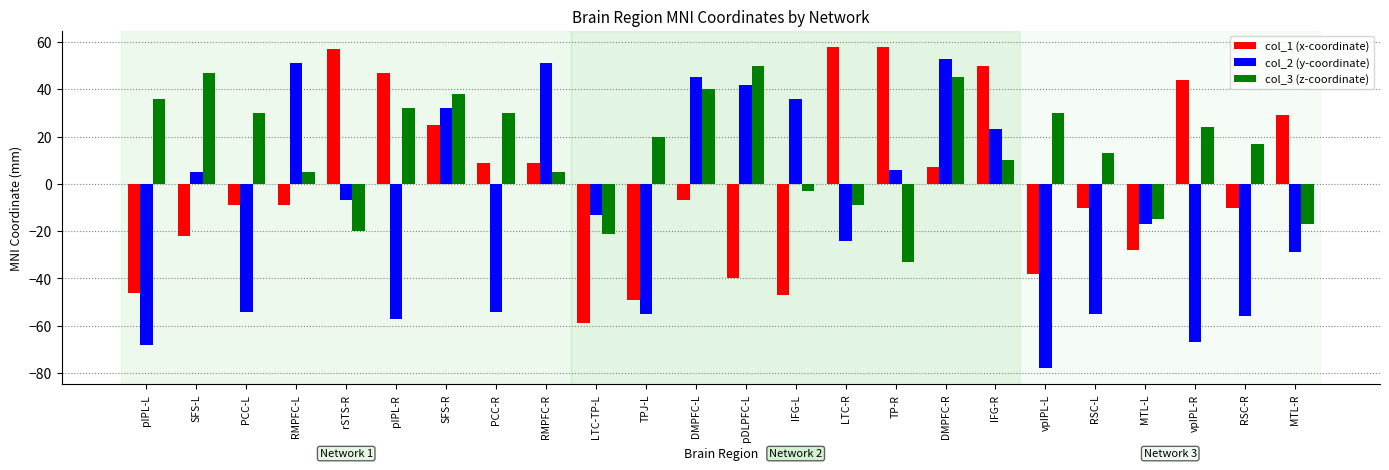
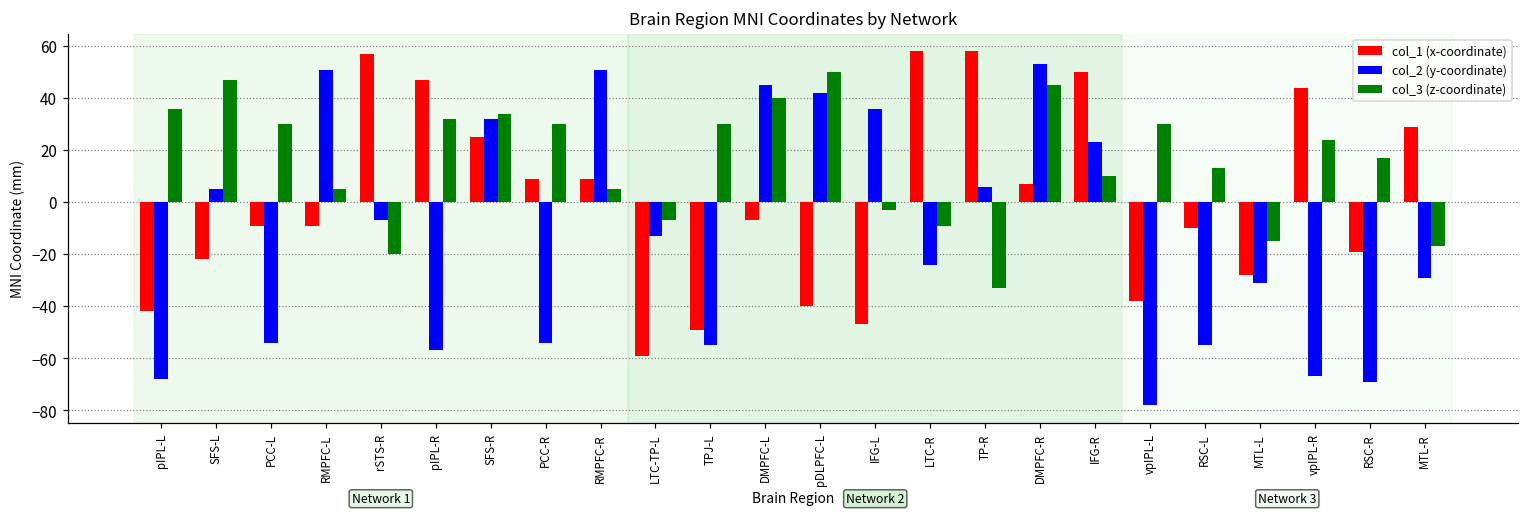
col_1 (x-coordinate), pIPL-L: -46 -> -42
col_3 (z-coordinate), SFS-R: 38 -> 34
col_3 (z-coordinate), LTC-TP-L: -21 -> -7
col_3 (z-coordinate), TPJ-L: 20 -> 30
col_2 (y-coordinate), MTL-L: -17 -> -31
col_1 (x-coordinate), RSC-R: -10 -> -19
col_2 (y-coordinate), RSC-R: -56 -> -69
